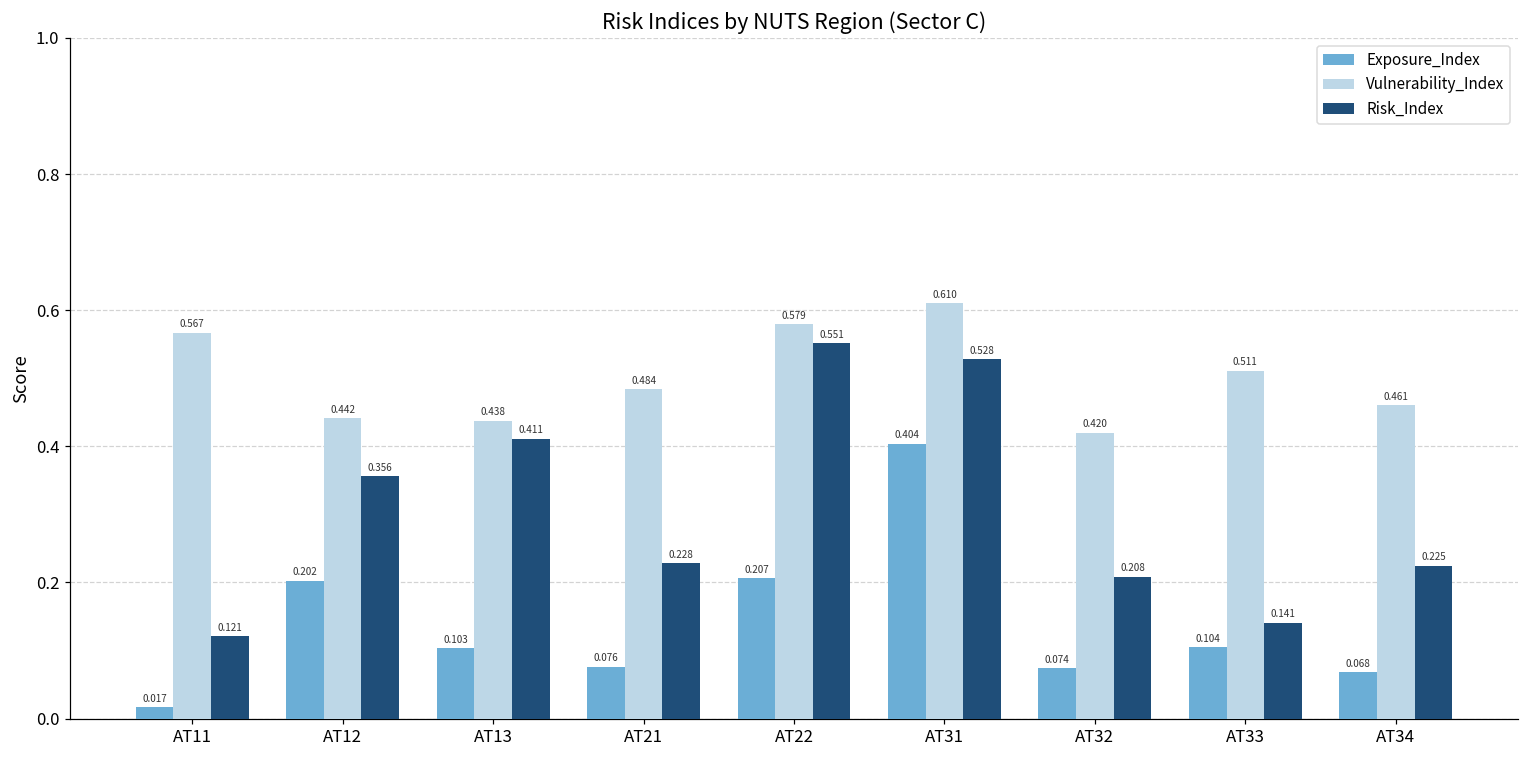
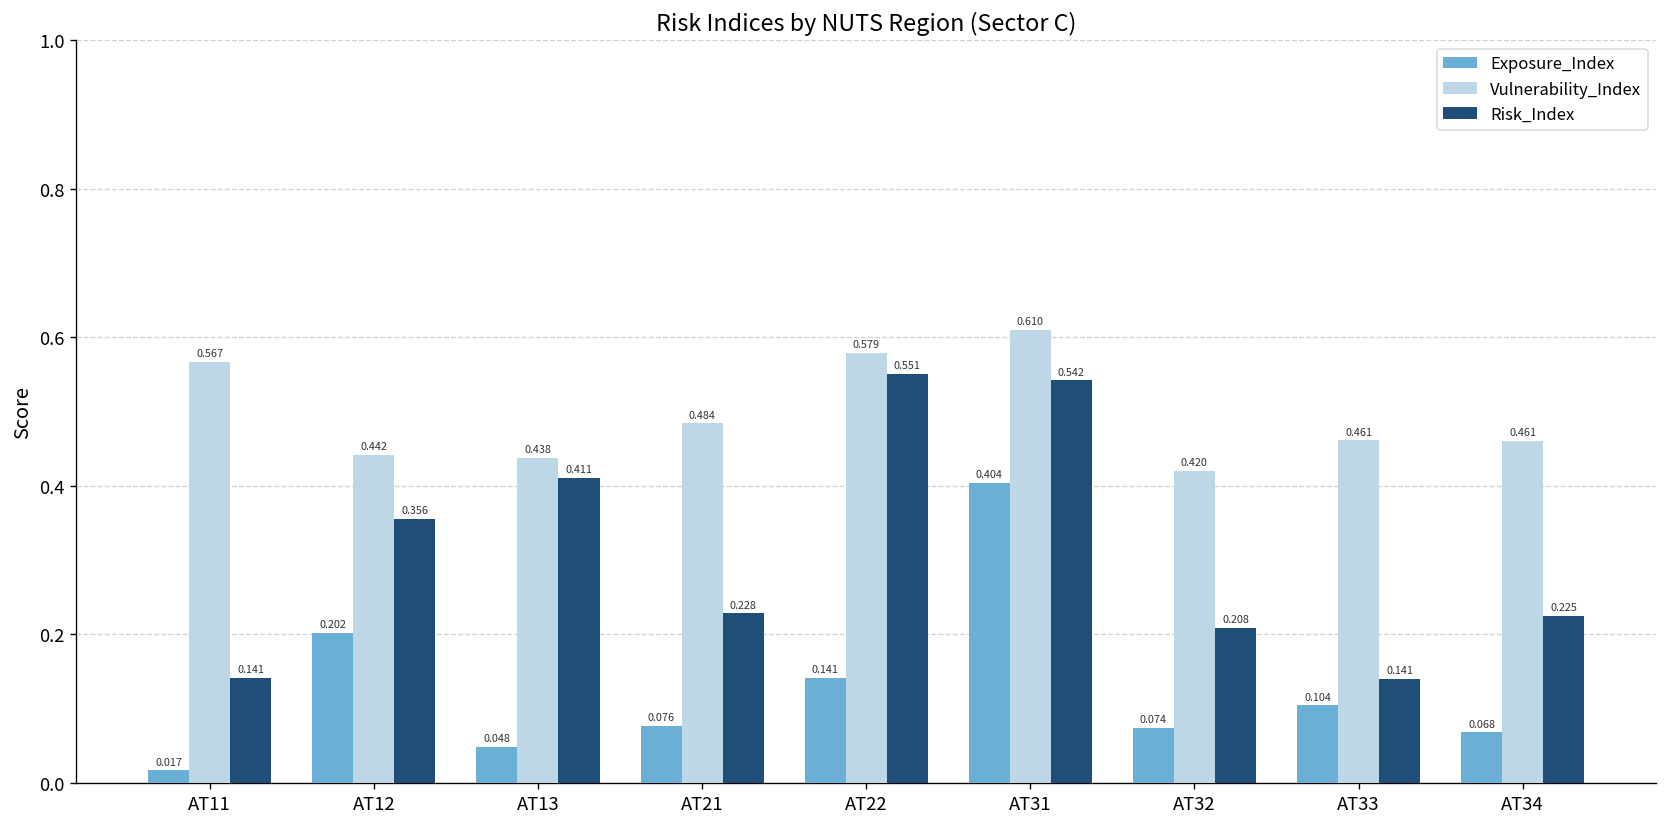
Risk_Index, AT11: 0.121 -> 0.141
Exposure_Index, AT13: 0.103 -> 0.048
Exposure_Index, AT22: 0.207 -> 0.141
Risk_Index, AT31: 0.528 -> 0.542
Vulnerability_Index, AT33: 0.511 -> 0.461
